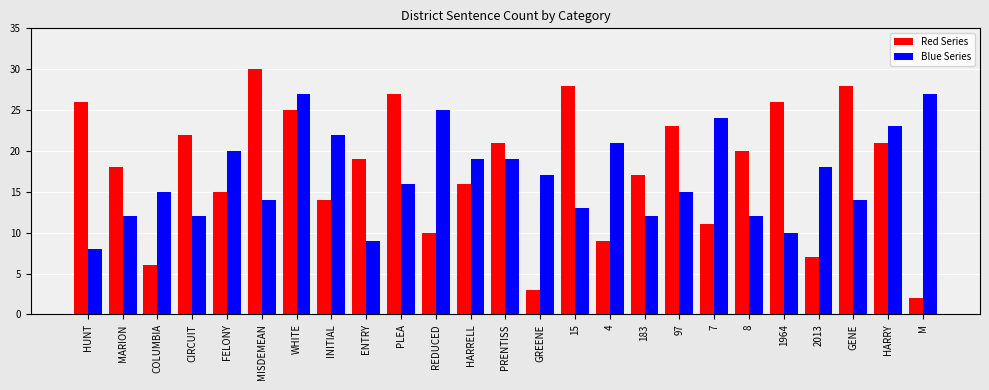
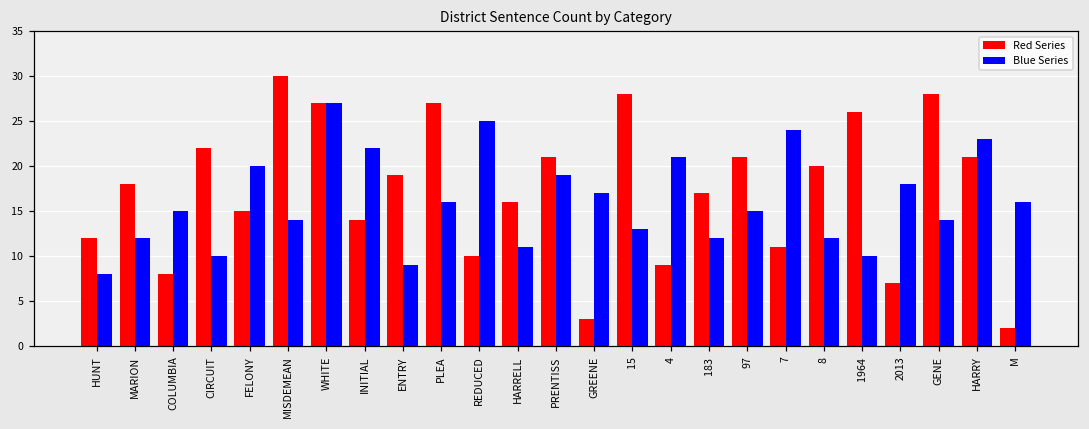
Red Series, HUNT: 26 -> 12
Red Series, COLUMBIA: 6 -> 8
Blue Series, CIRCUIT: 12 -> 10
Red Series, WHITE: 25 -> 27
Blue Series, HARRELL: 19 -> 11
Red Series, 97: 23 -> 21
Blue Series, M: 27 -> 16
